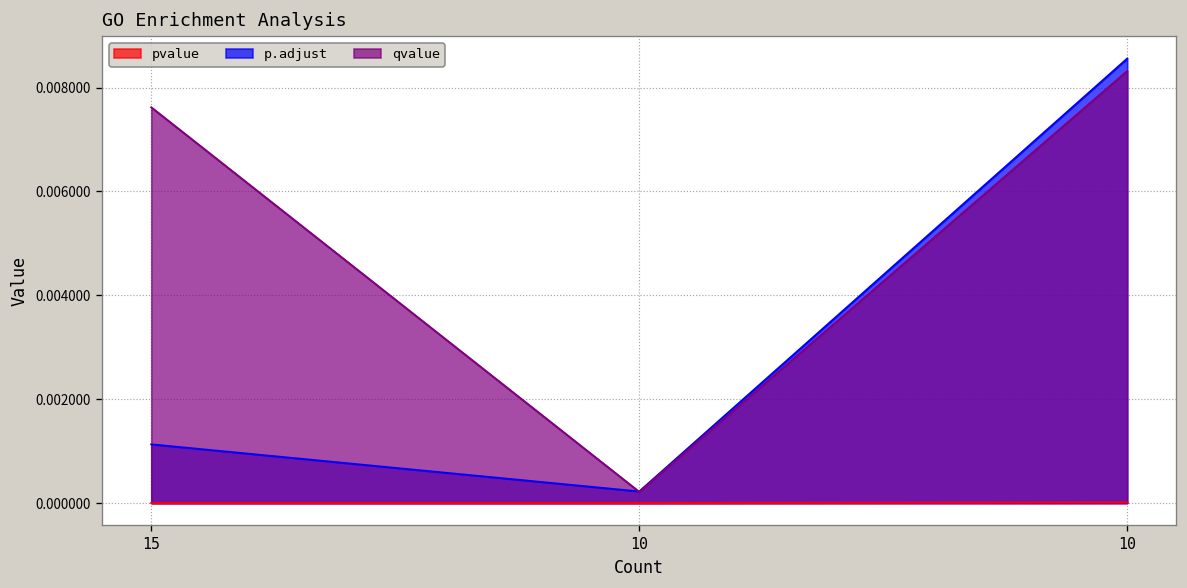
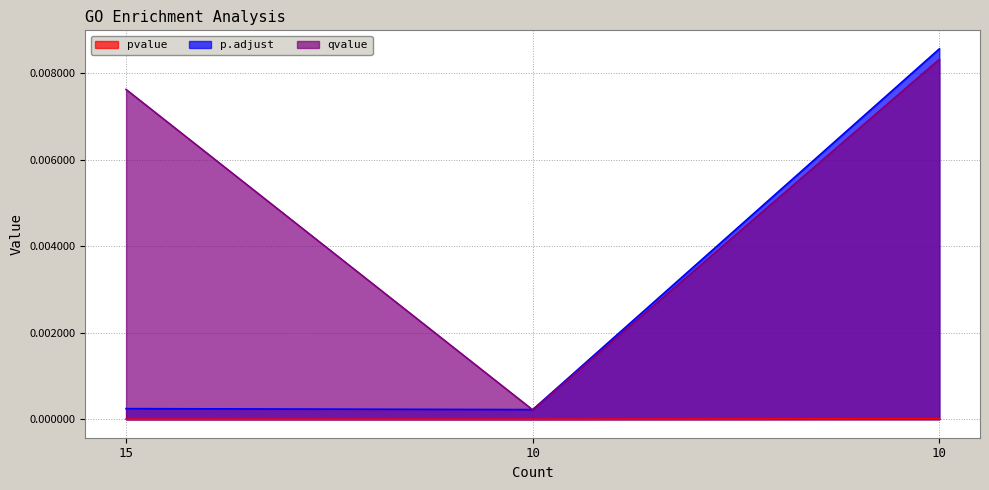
p.adjust, 15: 0.0011 -> 0.0002
